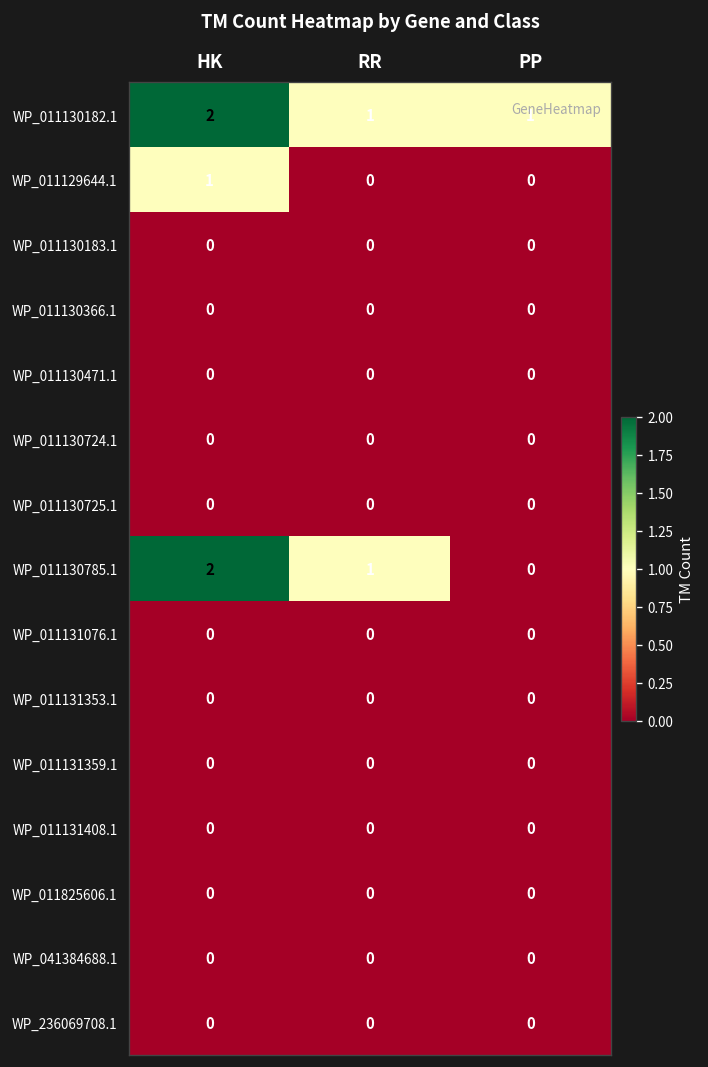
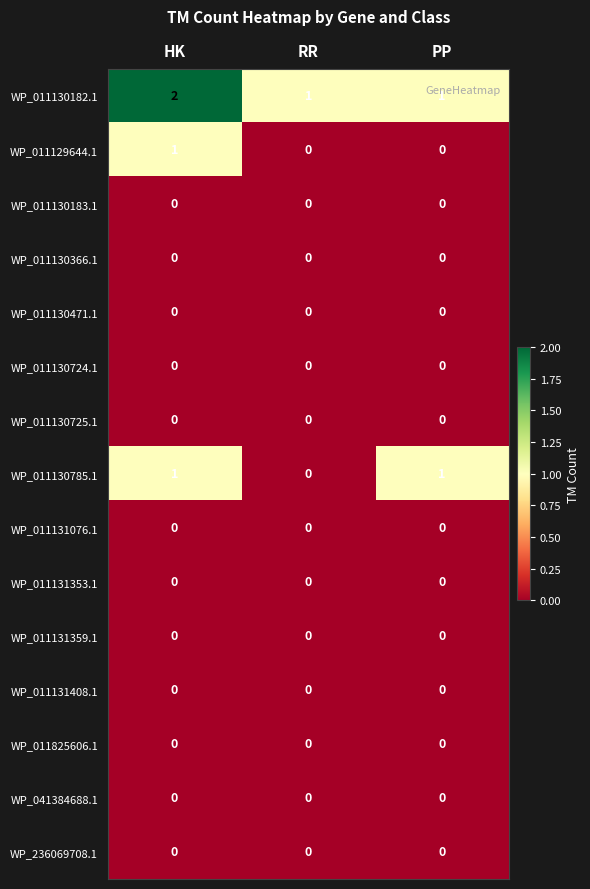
WP_011130785.1, HK: 2 -> 1
WP_011130785.1, RR: 1 -> 0
WP_011130785.1, PP: 0 -> 1
